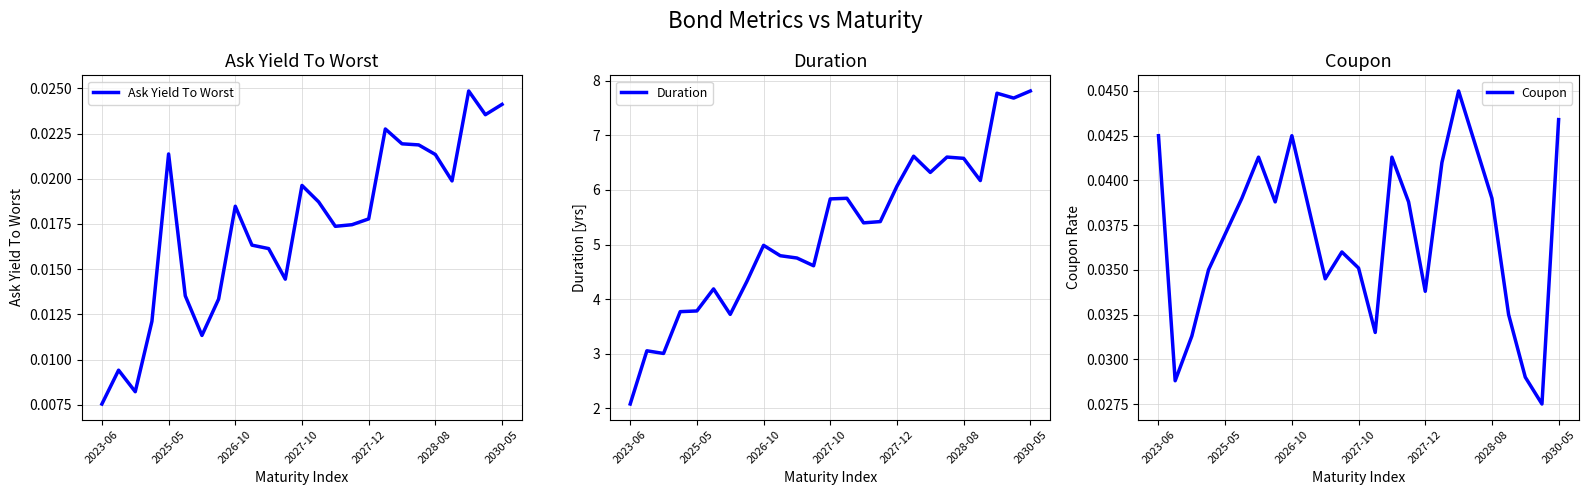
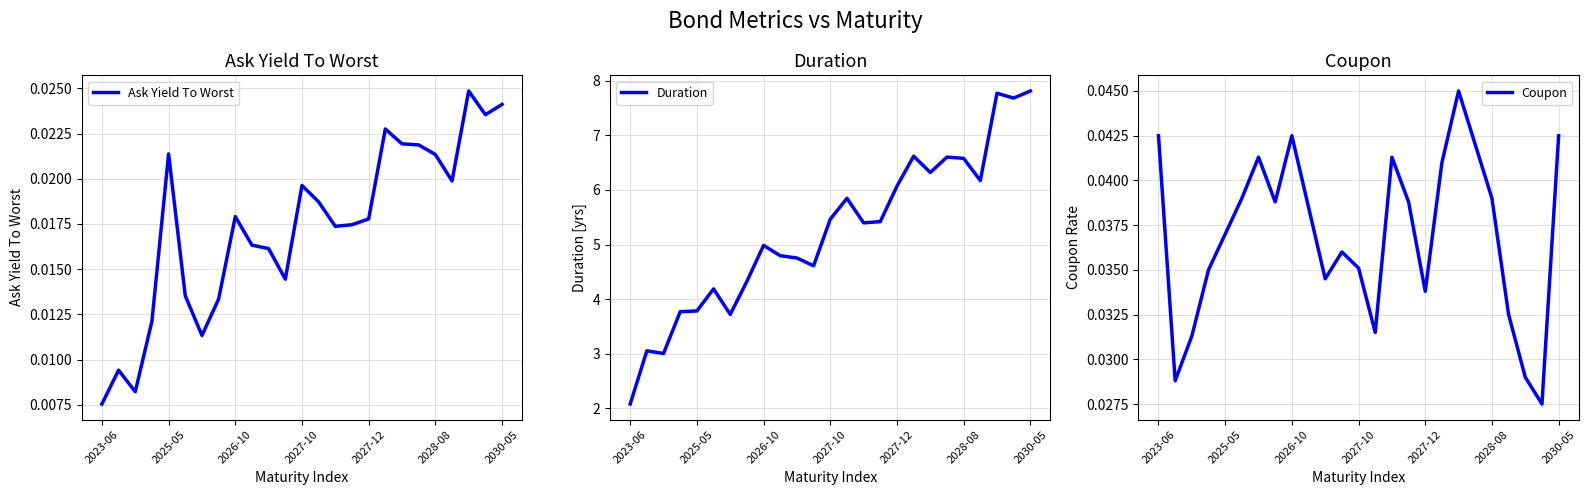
Ask Yield To Worst, 2026-10: 0.0185 -> 0.0179
Duration, 2027-10: 5.8 -> 5.5
Coupon, 2030-05: 0.0434 -> 0.0425
